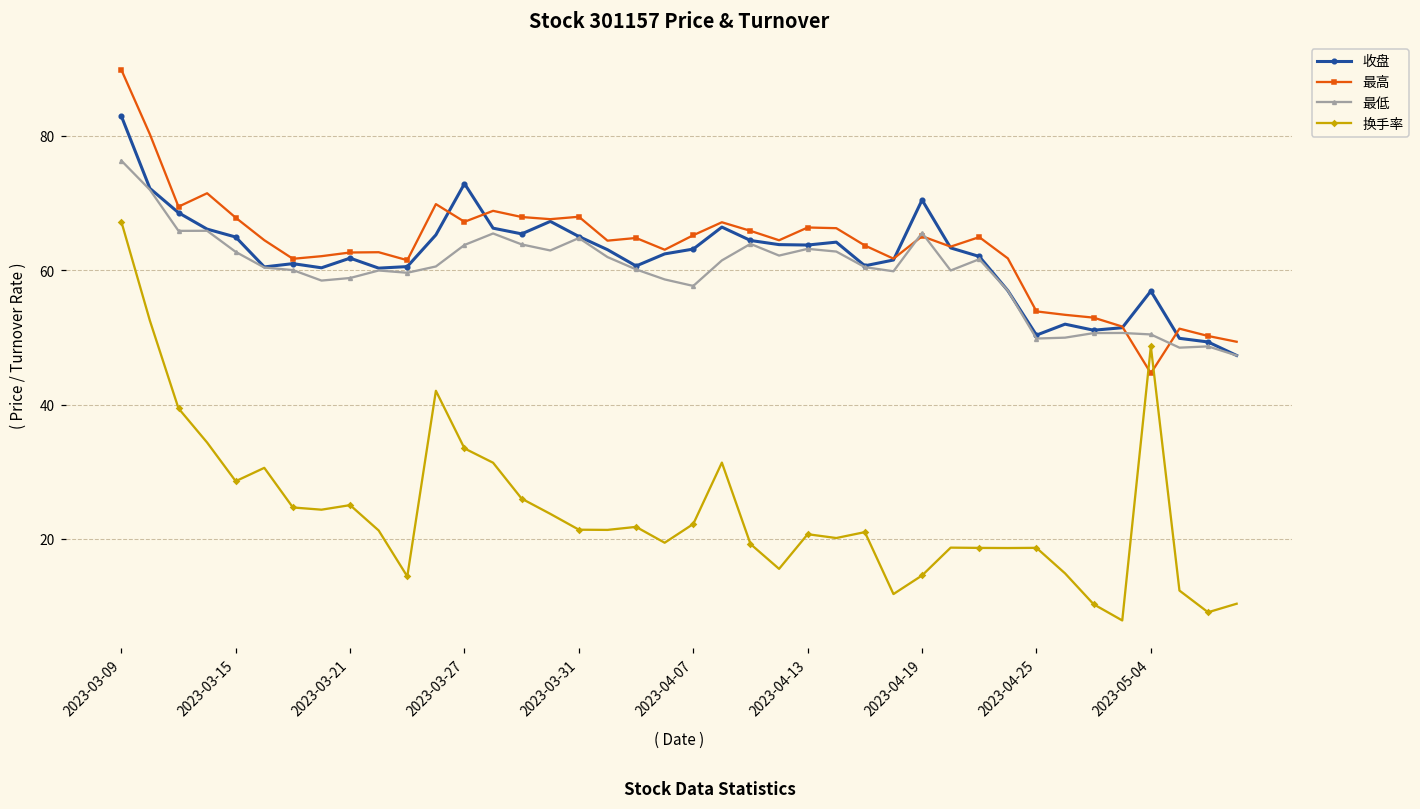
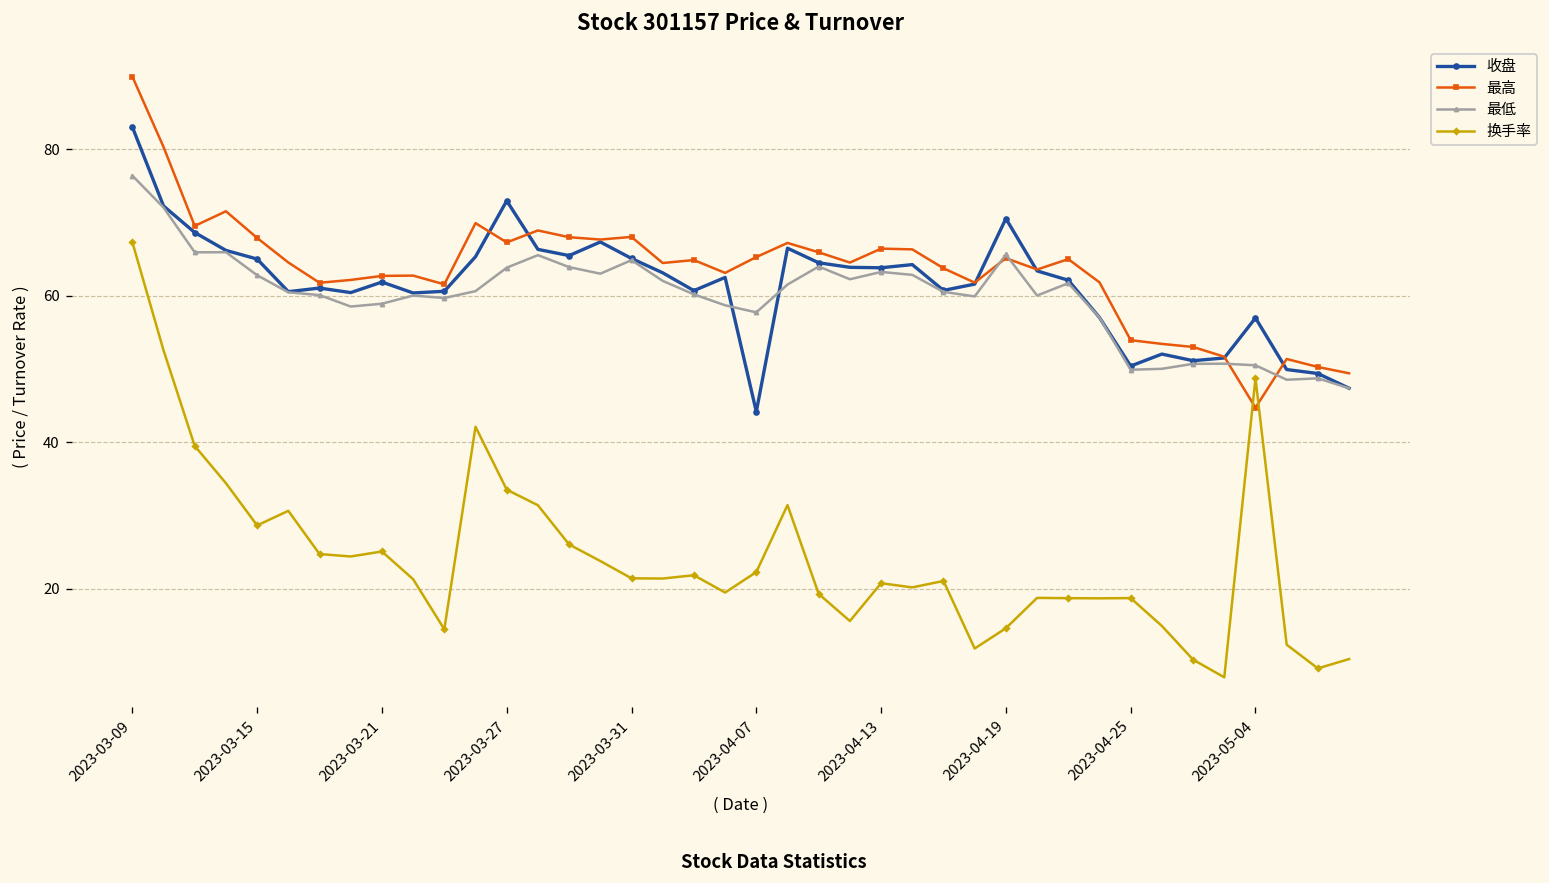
收盘, 2023-04-07: 63 -> 44
